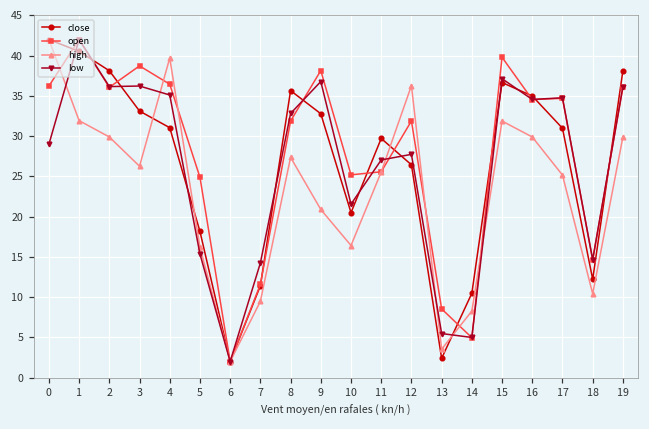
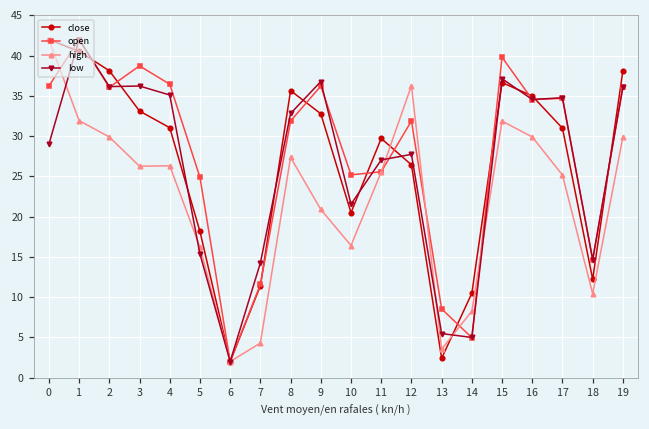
high, 4: 40 -> 26
high, 7: 9 -> 4
open, 9: 38 -> 36
